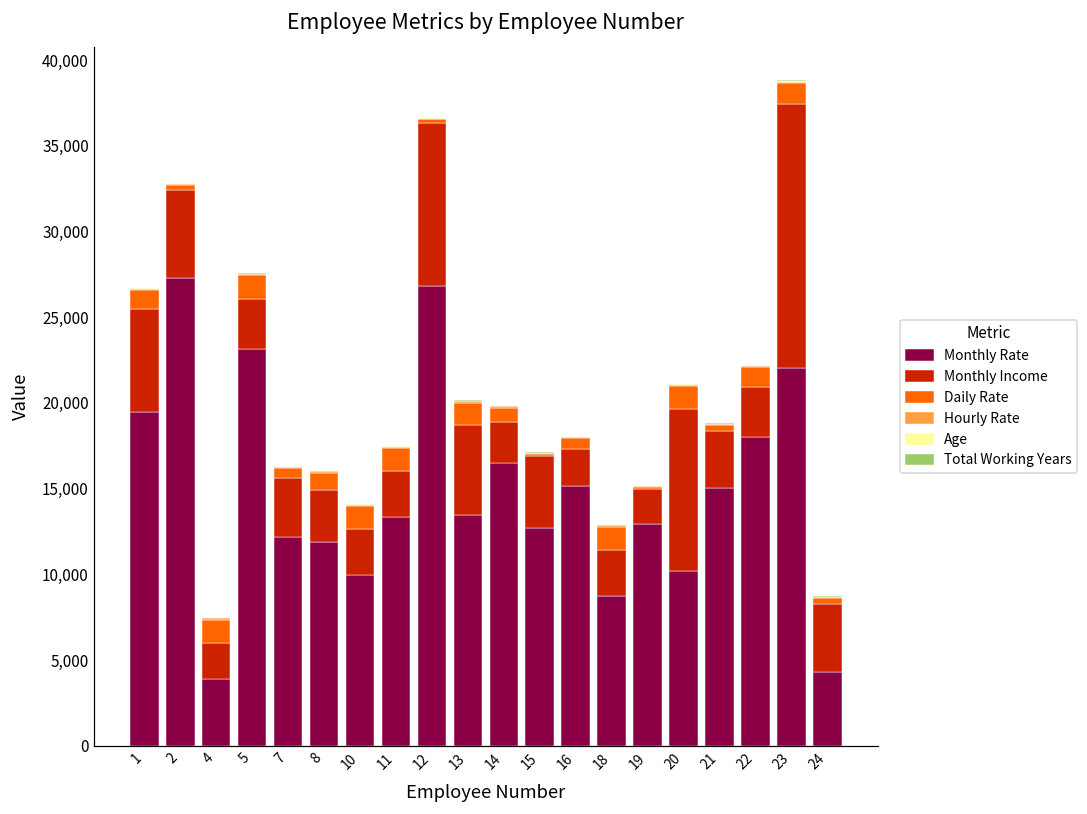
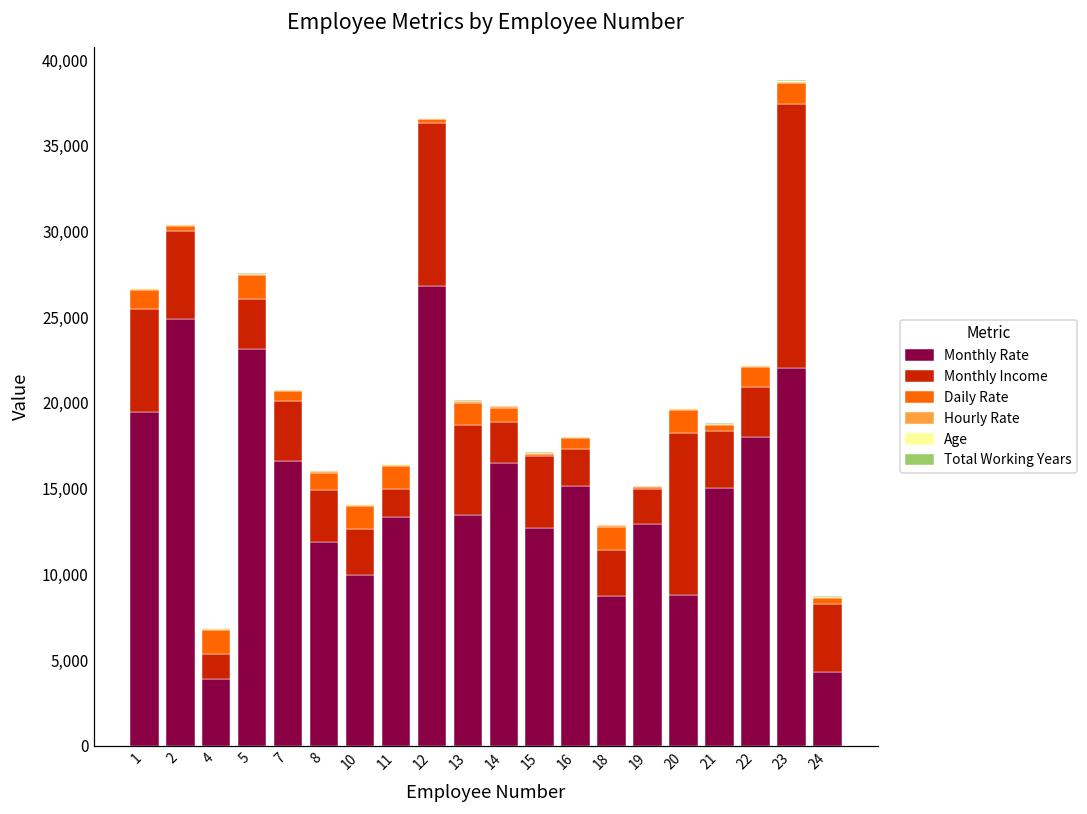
Monthly Rate, 2: 27,300 -> 24,900
Monthly Income, 4: 2,100 -> 1,500
Monthly Rate, 7: 12,200 -> 16,600
Monthly Income, 11: 2,700 -> 1,600
Monthly Rate, 20: 10,200 -> 8,800
